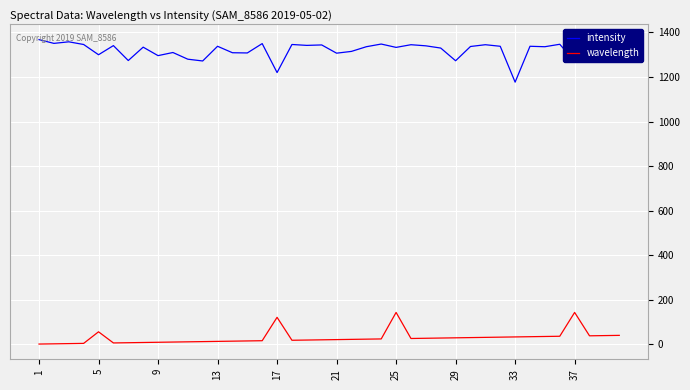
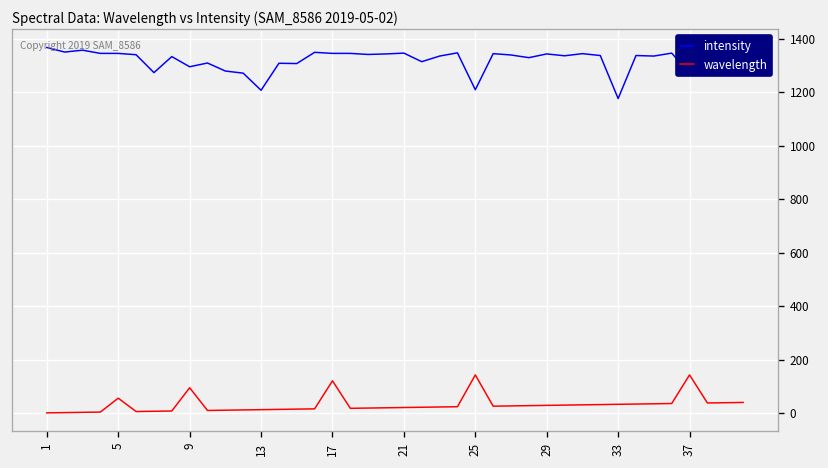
intensity, 5: 1300 -> 1350
wavelength, 9: 10 -> 100
intensity, 13: 1340 -> 1210
intensity, 17: 1220 -> 1350
intensity, 21: 1310 -> 1350
intensity, 25: 1330 -> 1210
intensity, 29: 1270 -> 1340
